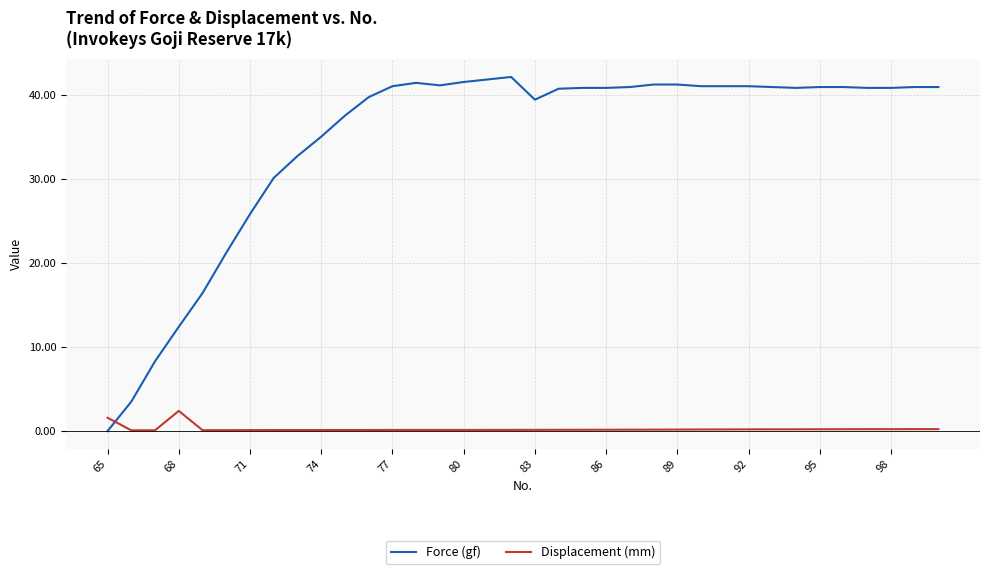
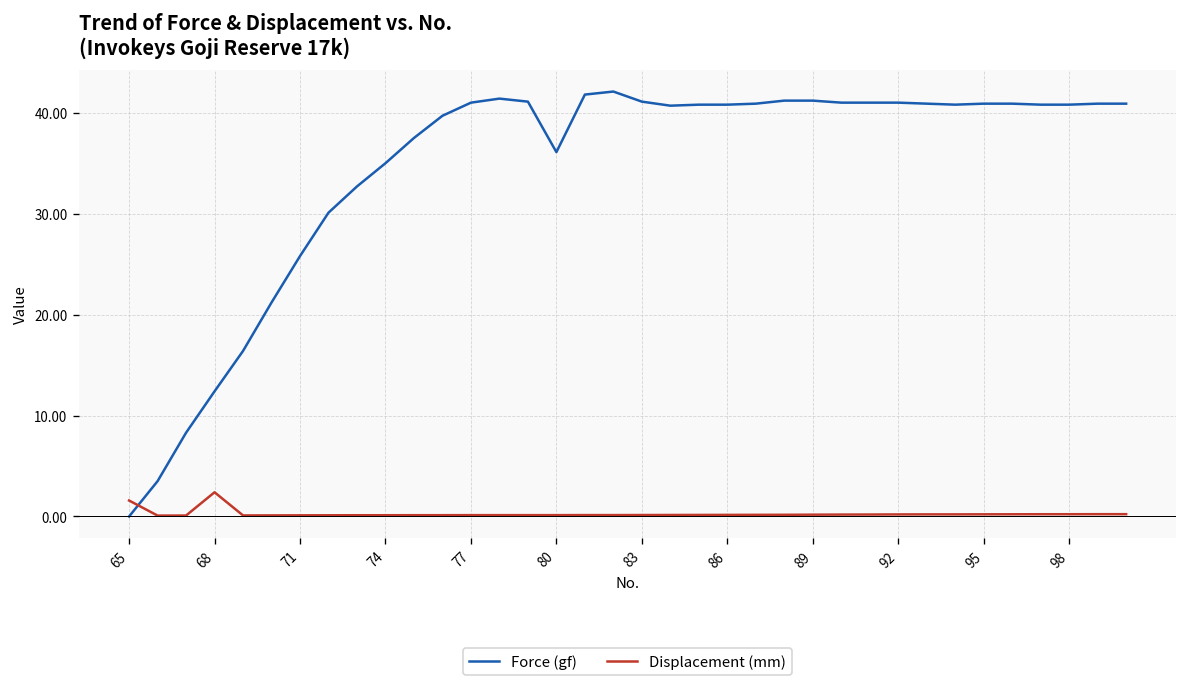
Force (gf), 80: 42 -> 36
Force (gf), 83: 39 -> 41
